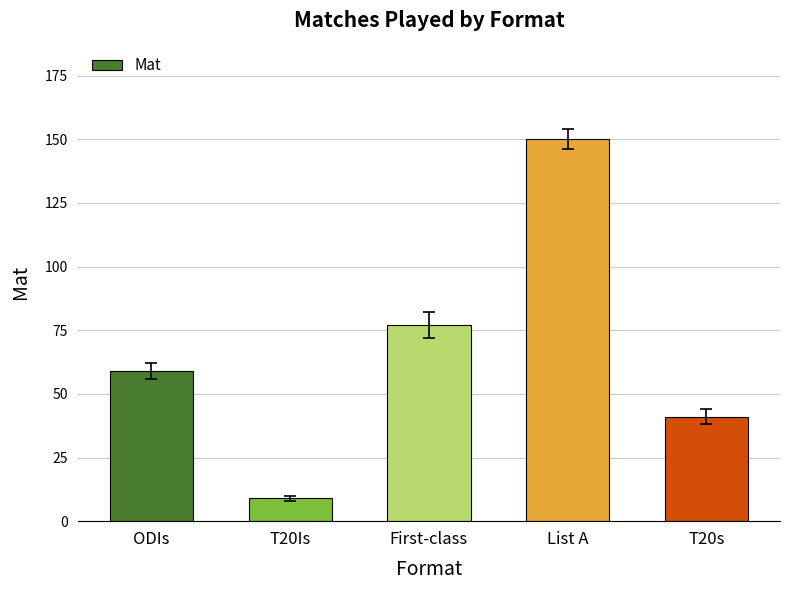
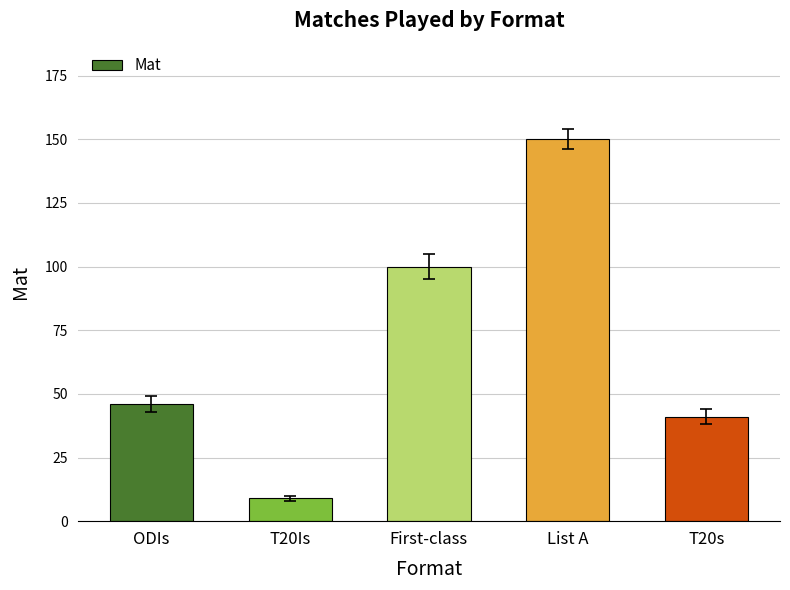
Mat, ODIs: 59 -> 46
Mat, First-class: 77 -> 100
